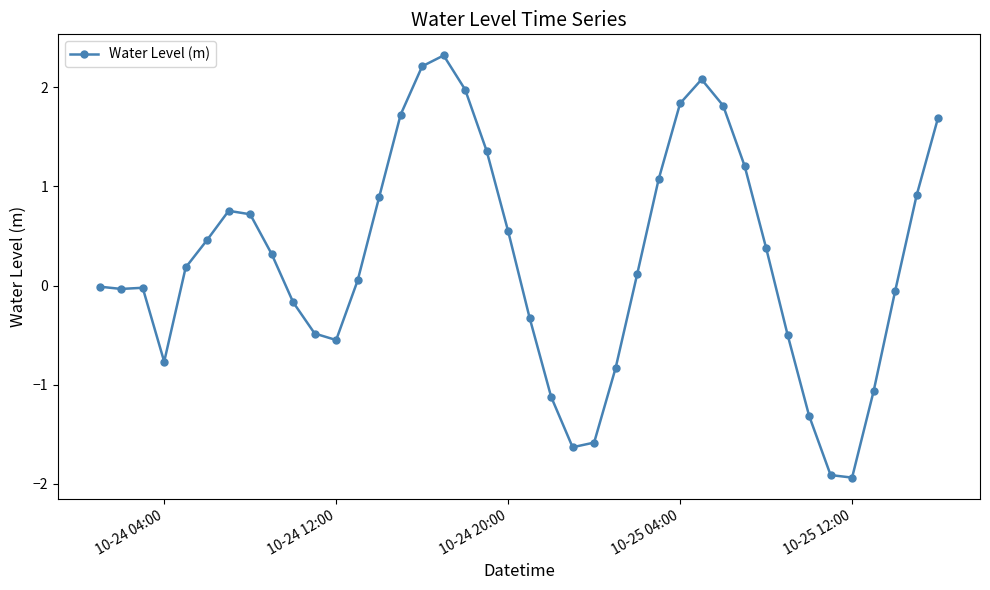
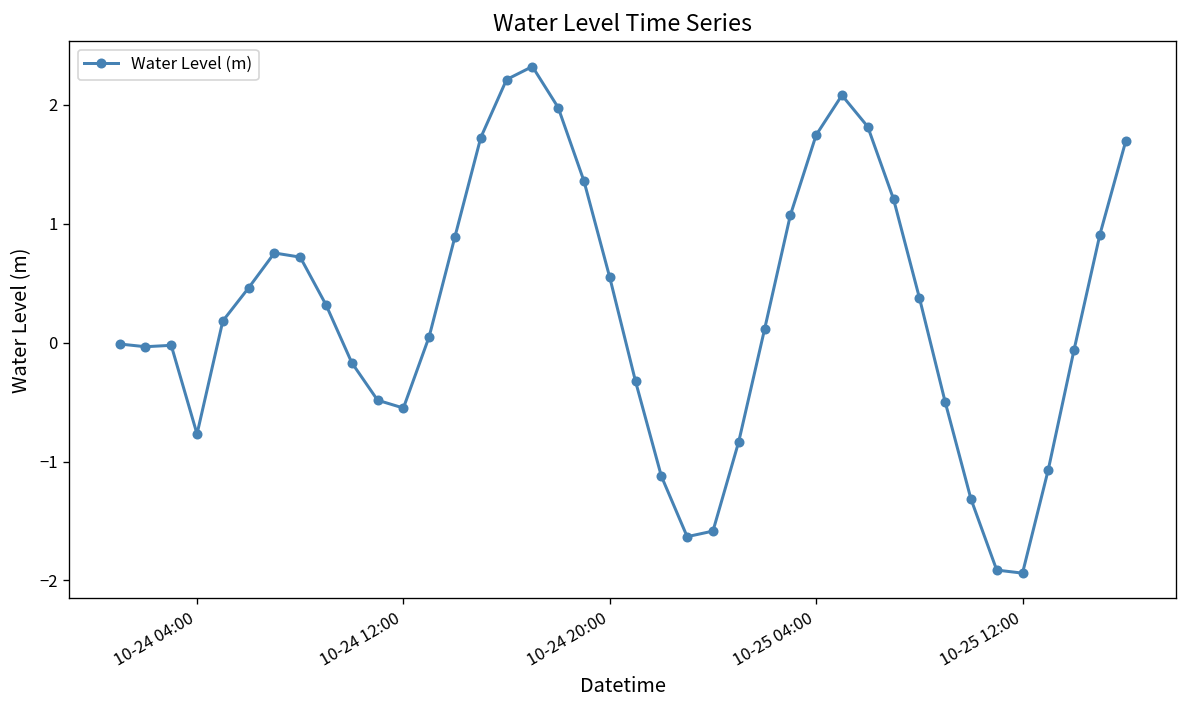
10-25 04:00: 1.8 -> 1.7
